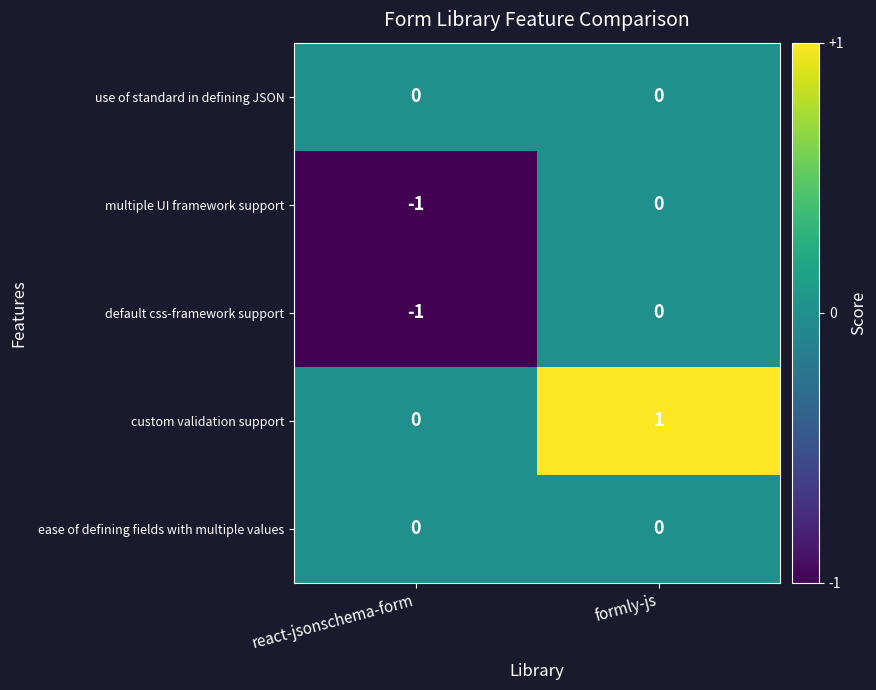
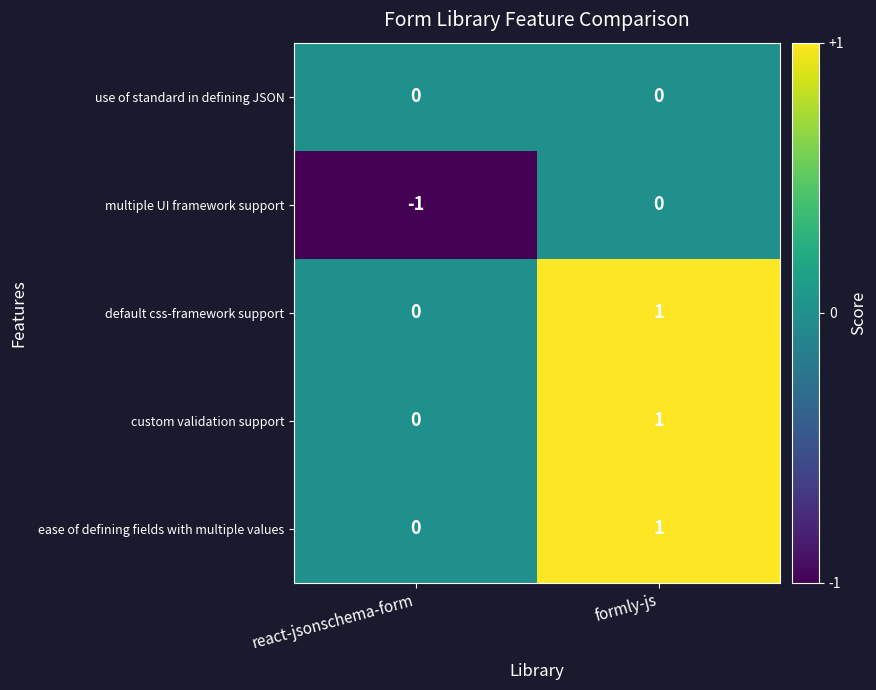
default css-framework support, react-jsonschema-form: -1 -> 0
default css-framework support, formly-js: 0 -> 1
ease of defining fields with multiple values, formly-js: 0 -> 1
